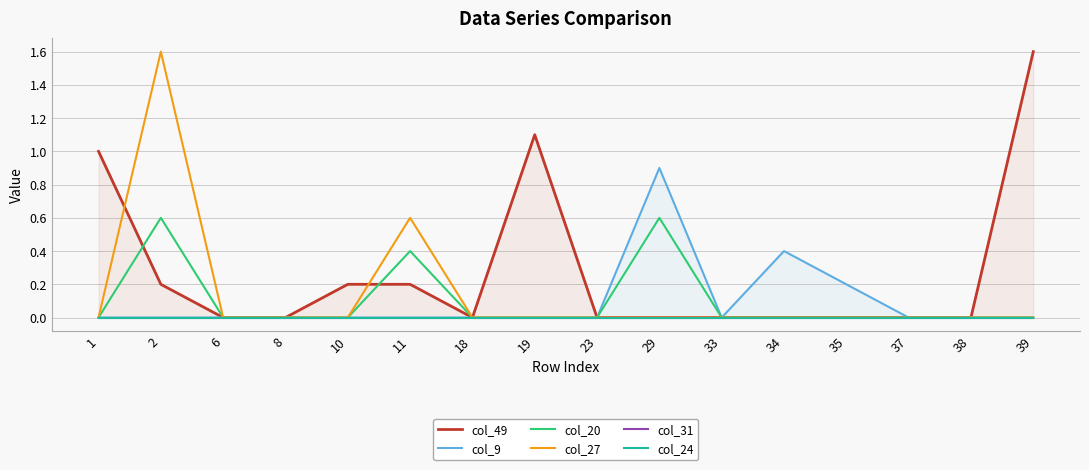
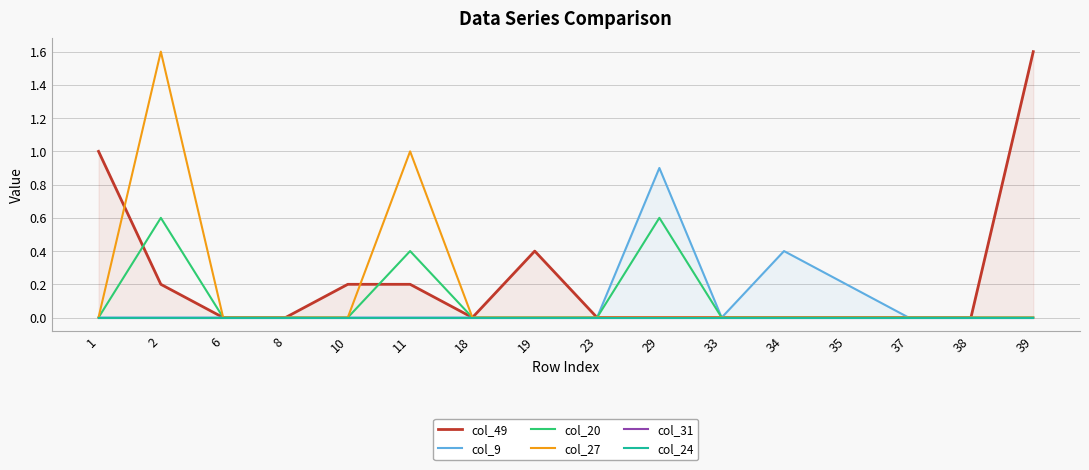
col_27, 11: 0.6 -> 1.0
col_49, 19: 1.1 -> 0.4
